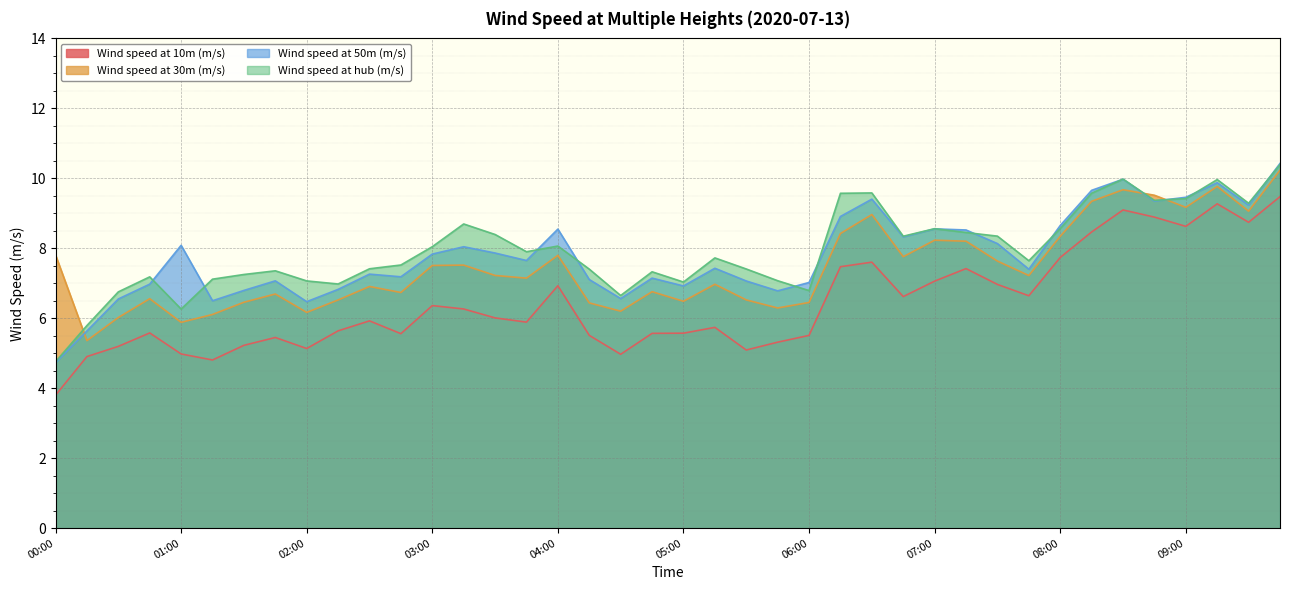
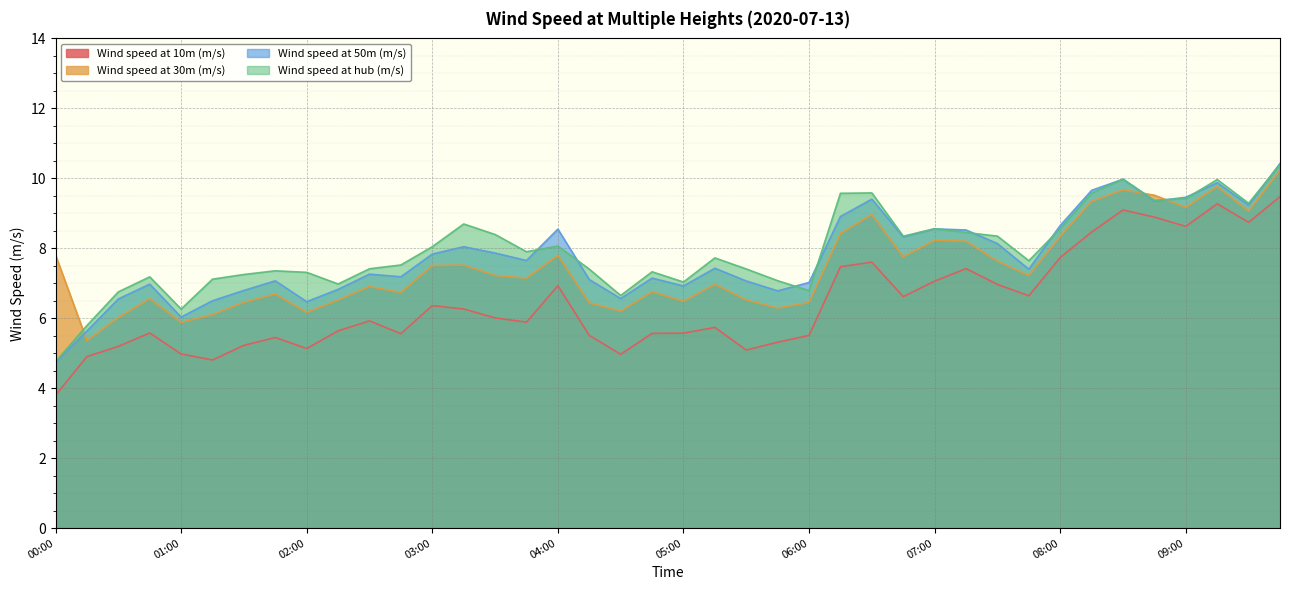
Wind speed at 50m (m/s), 01:00: 8.1 -> 6.0
Wind speed at hub (m/s), 02:00: 7.1 -> 7.3
